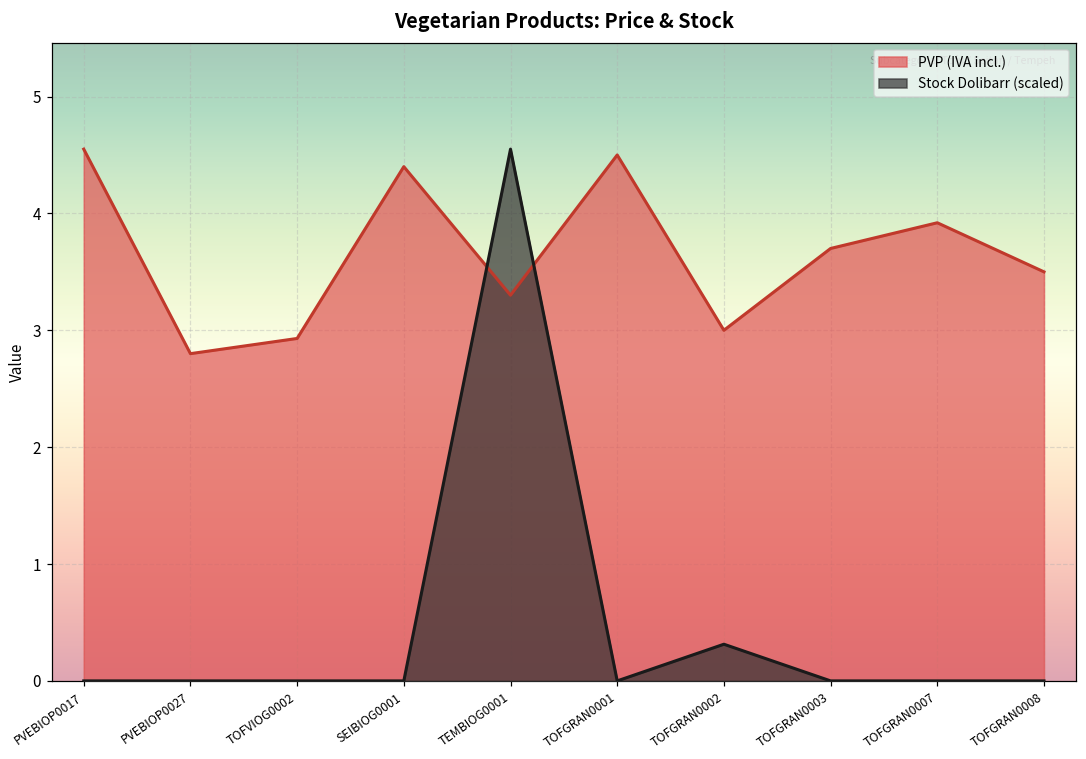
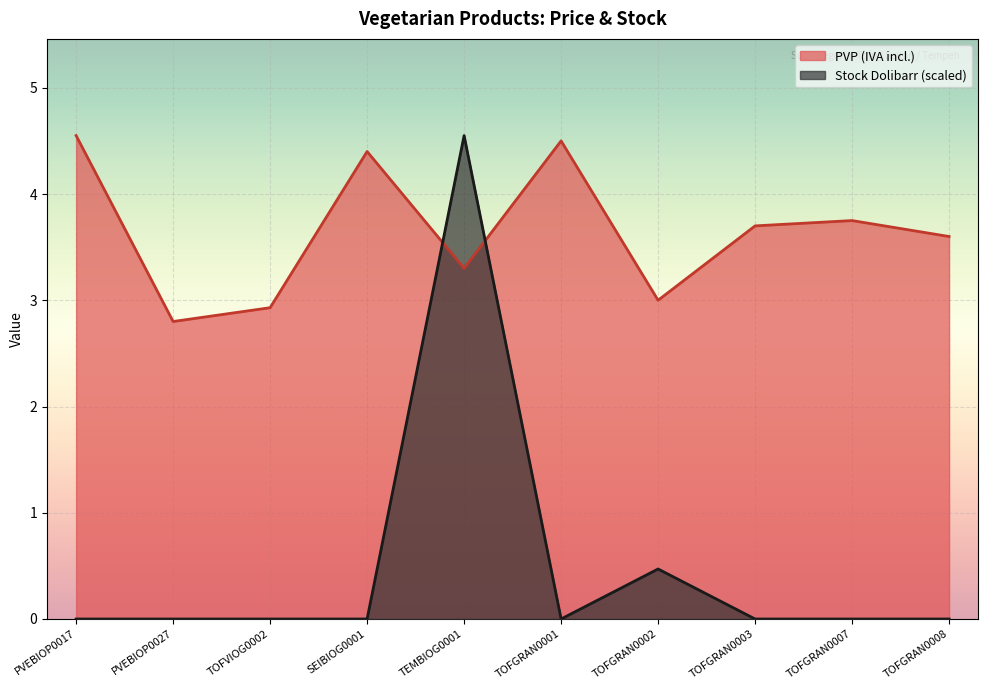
Stock Dolibarr (scaled), TOFGRAN0002: 0.31 -> 0.47
PVP (IVA incl.), TOFGRAN0007: 3.92 -> 3.75
PVP (IVA incl.), TOFGRAN0008: 3.5 -> 3.6
